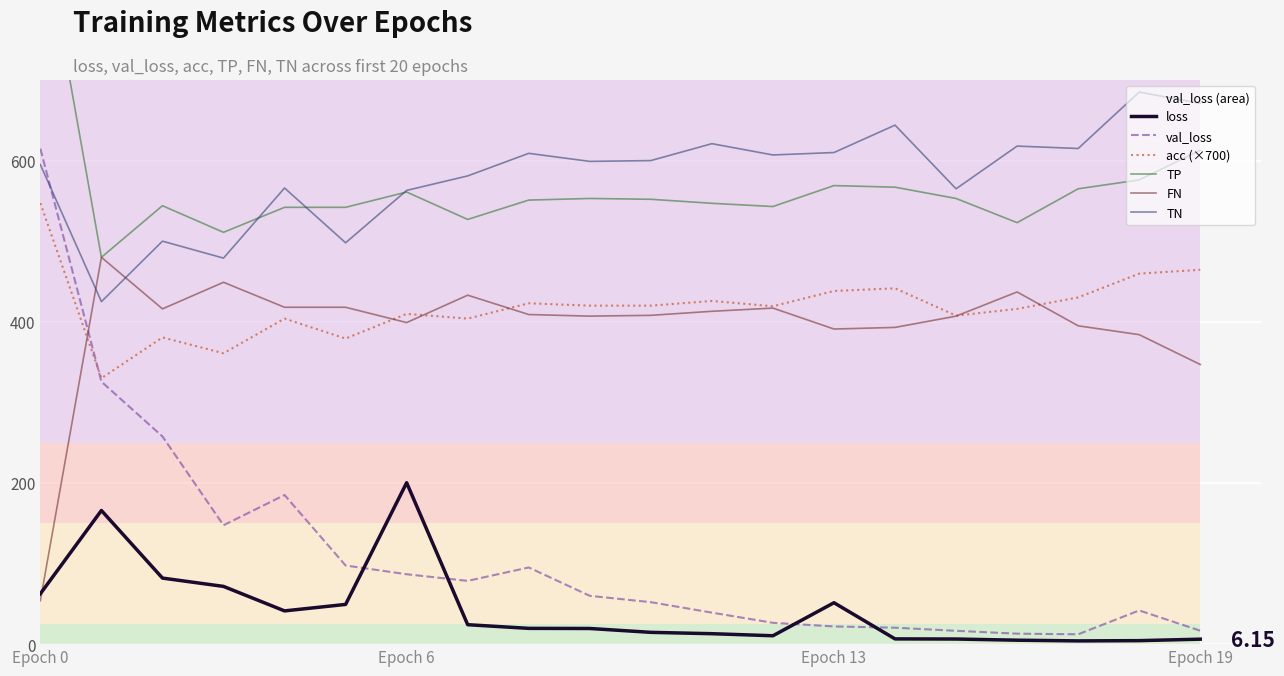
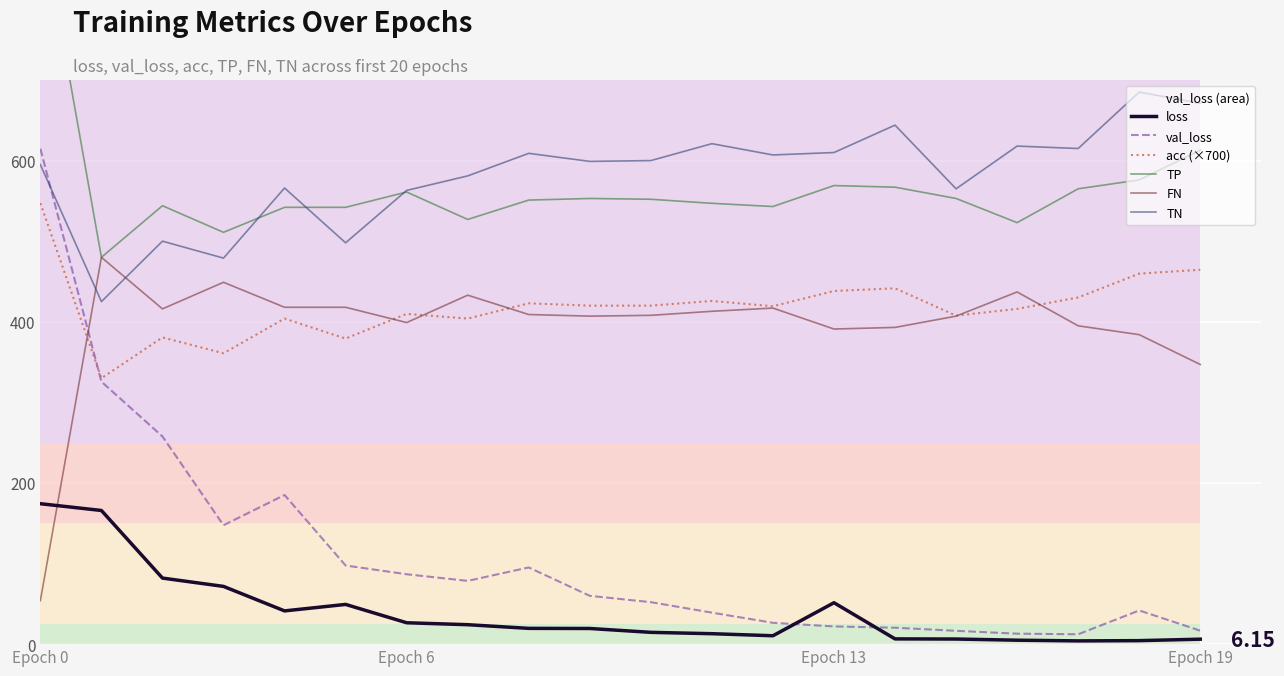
loss, Epoch 0: 60 -> 170
loss, Epoch 6: 200 -> 30
